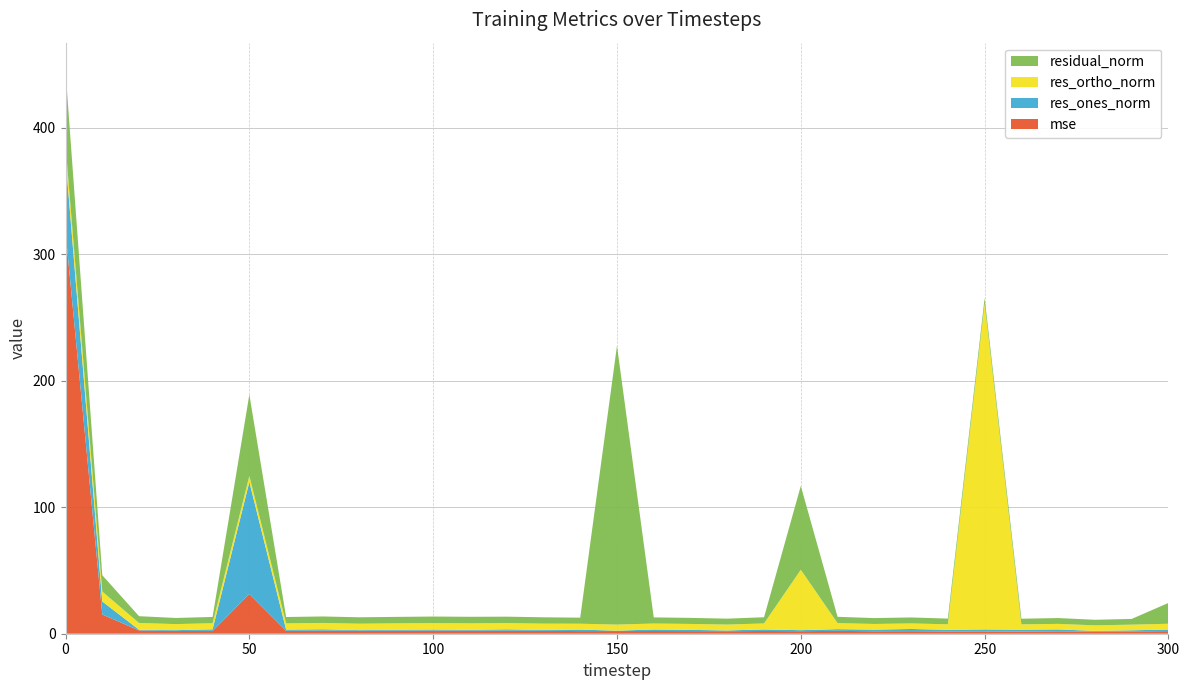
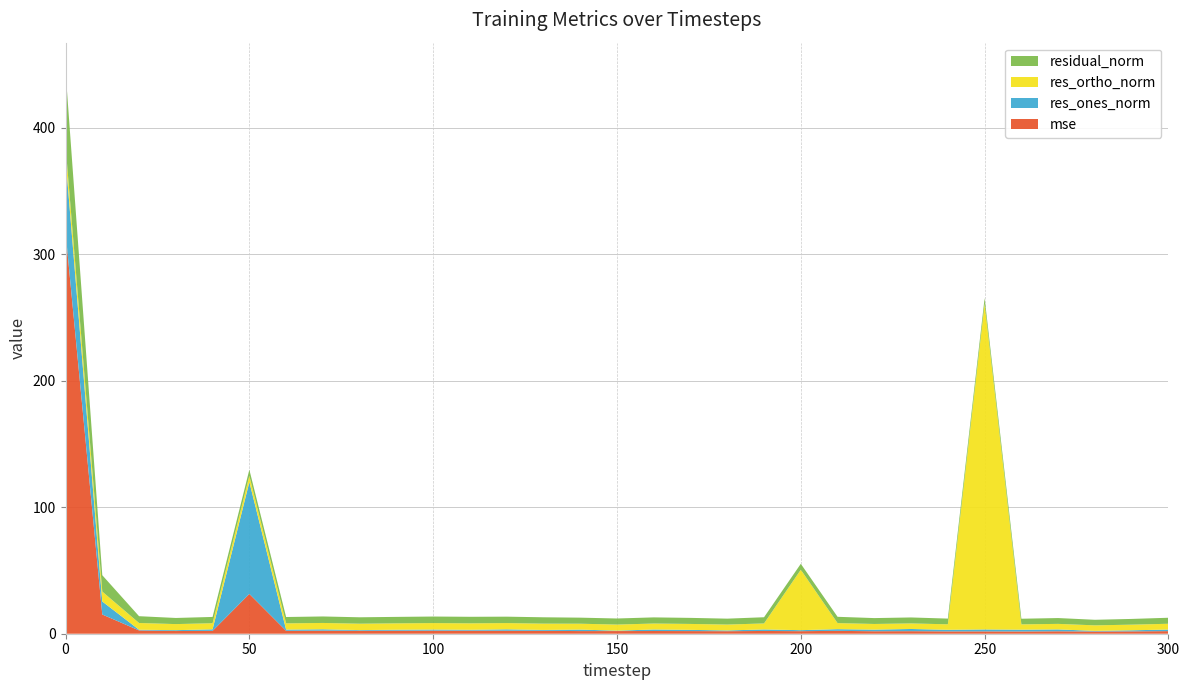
residual_norm, 50: 64 -> 5
residual_norm, 150: 220 -> 5
residual_norm, 200: 66 -> 5
residual_norm, 300: 16 -> 5
